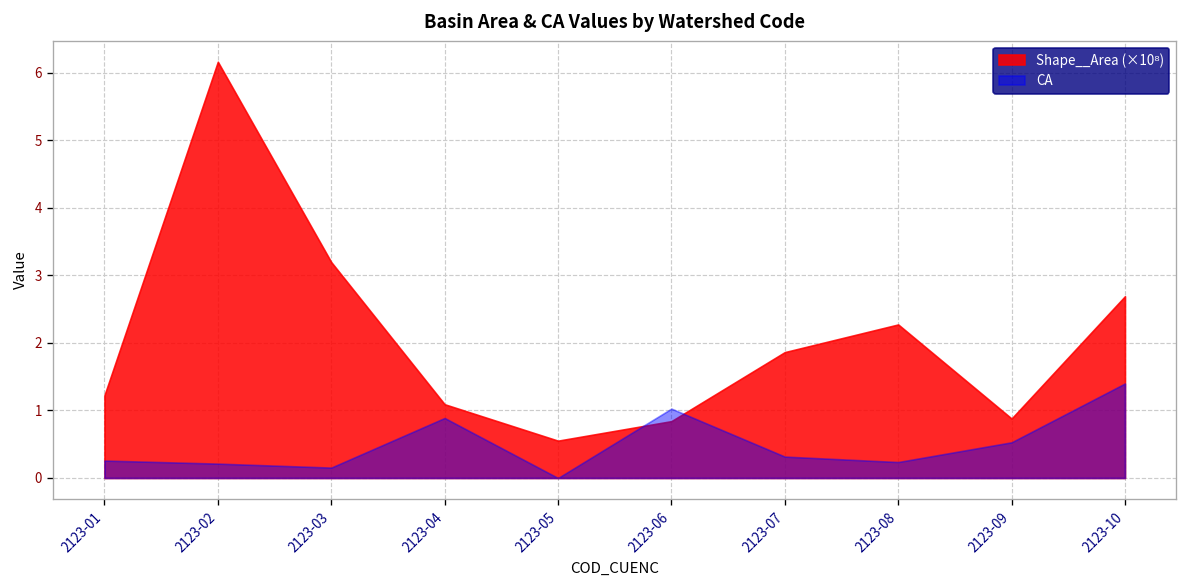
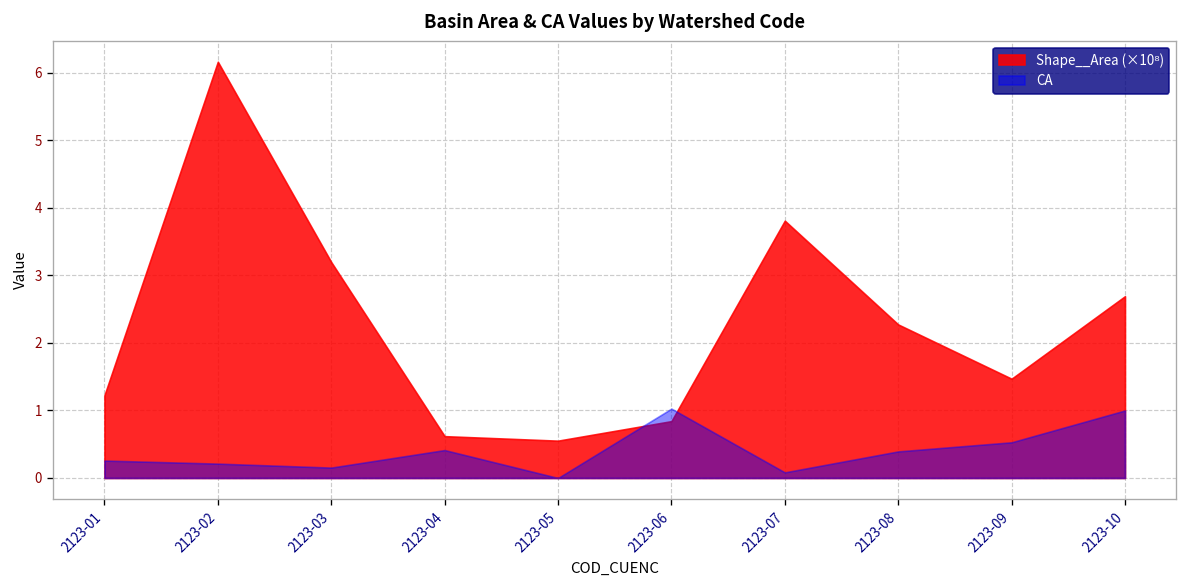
Shape__Area (×10⁸), 2123-04: 1.1 -> 0.6
CA, 2123-04: 0.9 -> 0.4
Shape__Area (×10⁸), 2123-07: 1.9 -> 3.8
CA, 2123-07: 0.3 -> 0.1
CA, 2123-08: 0.2 -> 0.4
Shape__Area (×10⁸), 2123-09: 0.9 -> 1.5
CA, 2123-10: 1.4 -> 1.0
